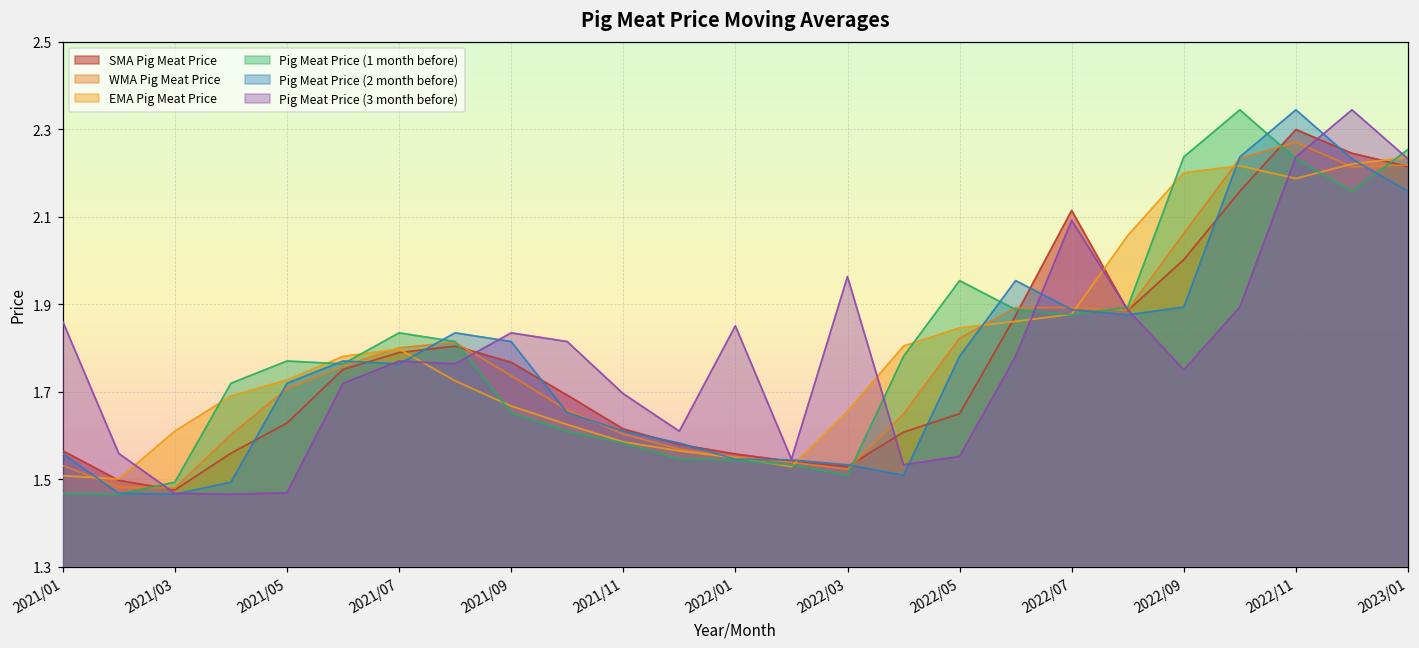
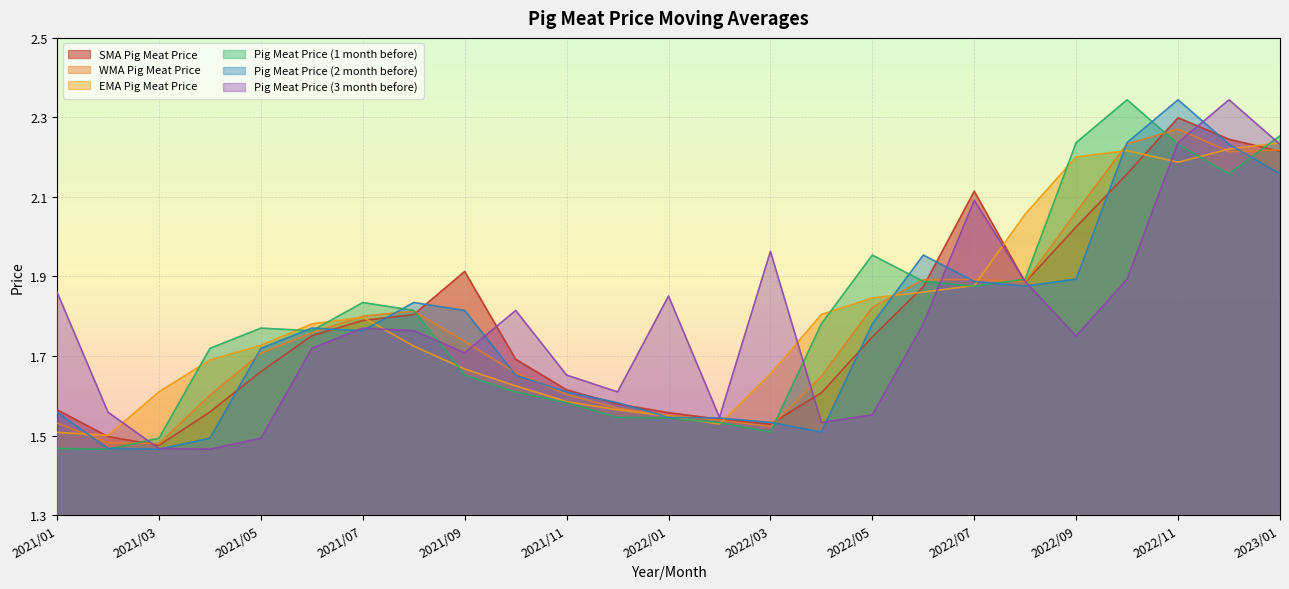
SMA Pig Meat Price, 2021/05: 1.63 -> 1.66
Pig Meat Price (3 month before), 2021/05: 1.47 -> 1.49
SMA Pig Meat Price, 2021/09: 1.77 -> 1.91
Pig Meat Price (3 month before), 2021/09: 1.83 -> 1.71
Pig Meat Price (3 month before), 2021/11: 1.70 -> 1.65
SMA Pig Meat Price, 2022/05: 1.65 -> 1.75
SMA Pig Meat Price, 2022/09: 2.00 -> 2.02
